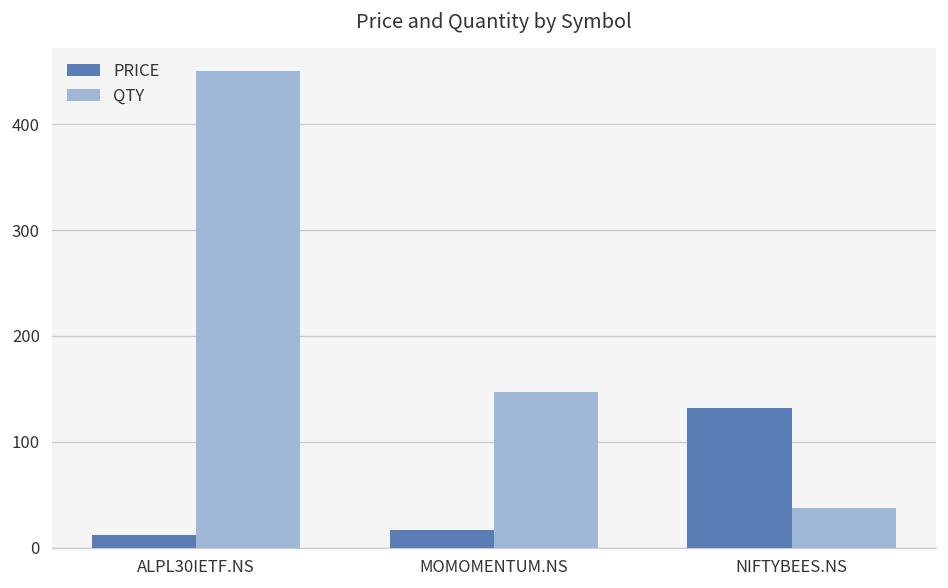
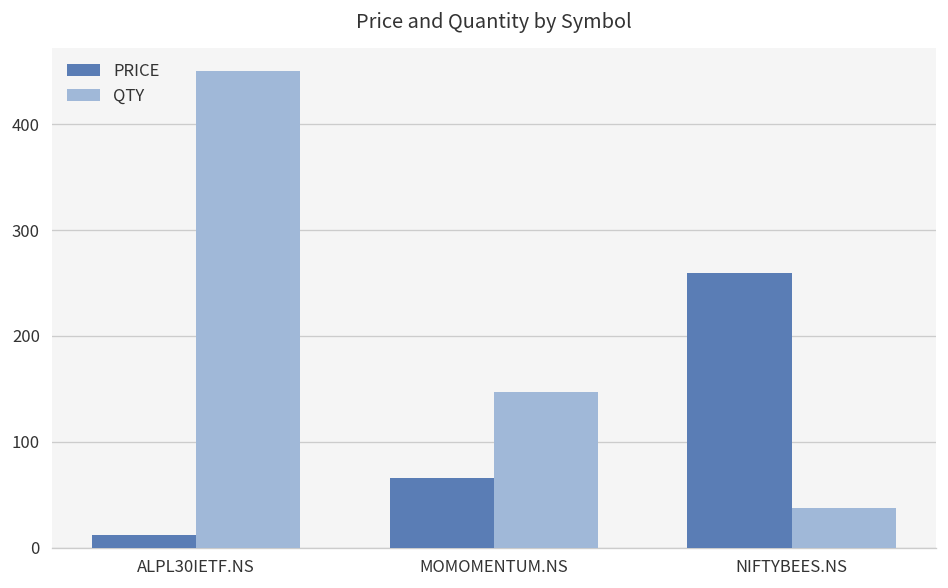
PRICE, MOMOMENTUM.NS: 20 -> 70
PRICE, NIFTYBEES.NS: 130 -> 260
